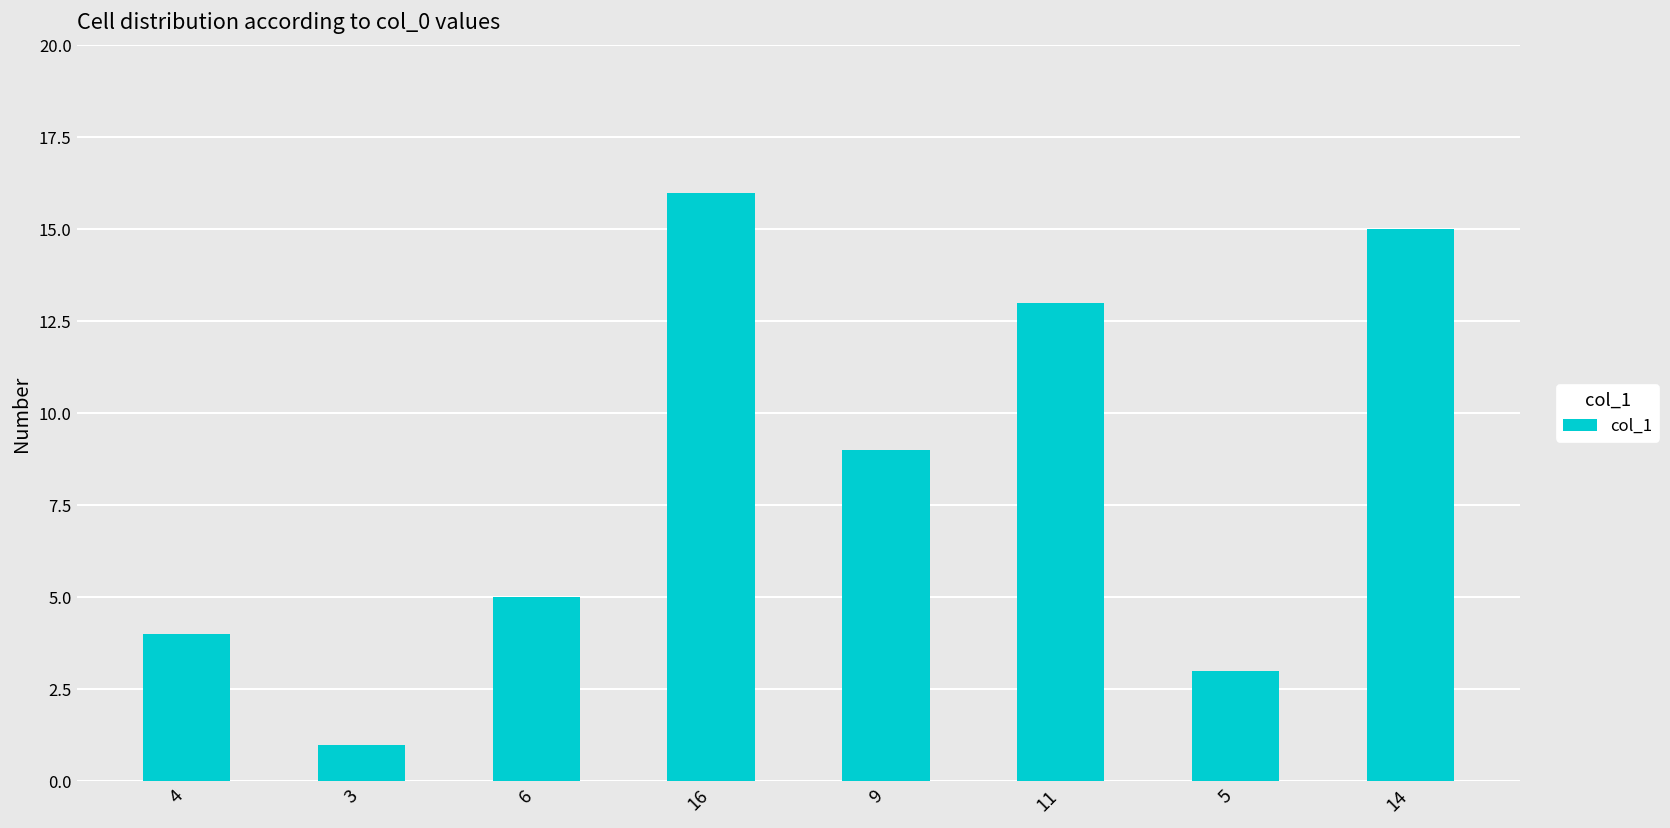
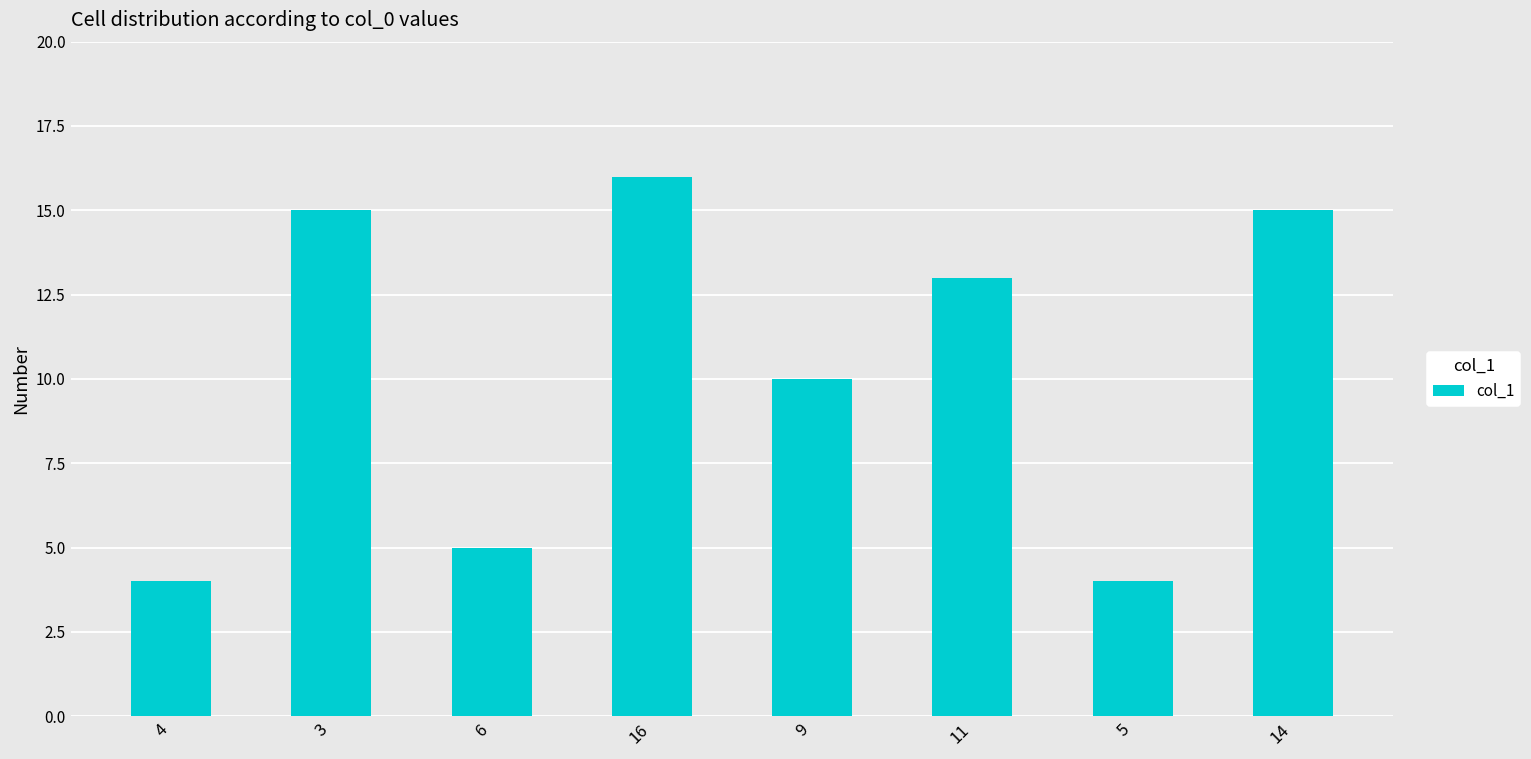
3: 1 -> 15
9: 9 -> 10
5: 3 -> 4
